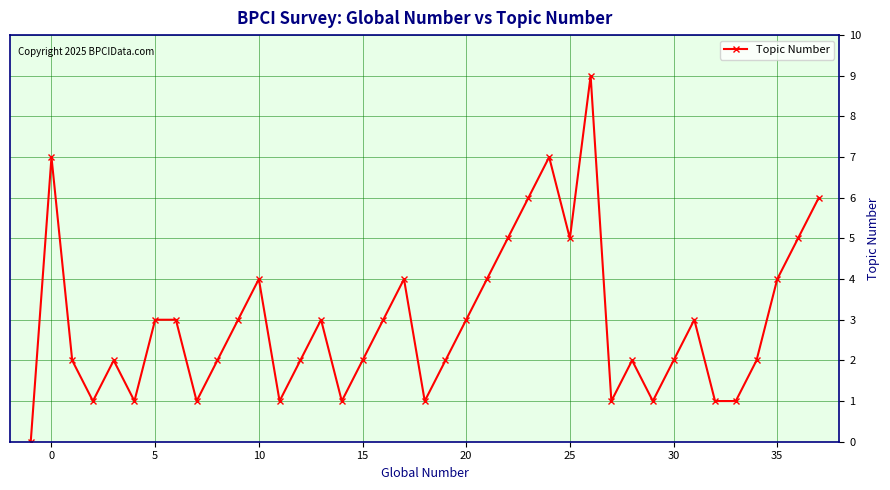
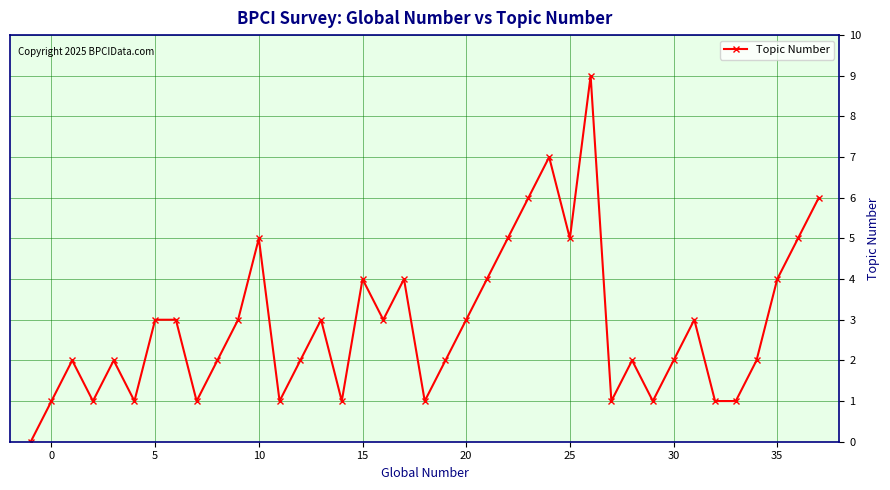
0: 7 -> 1
10: 4 -> 5
15: 2 -> 4
